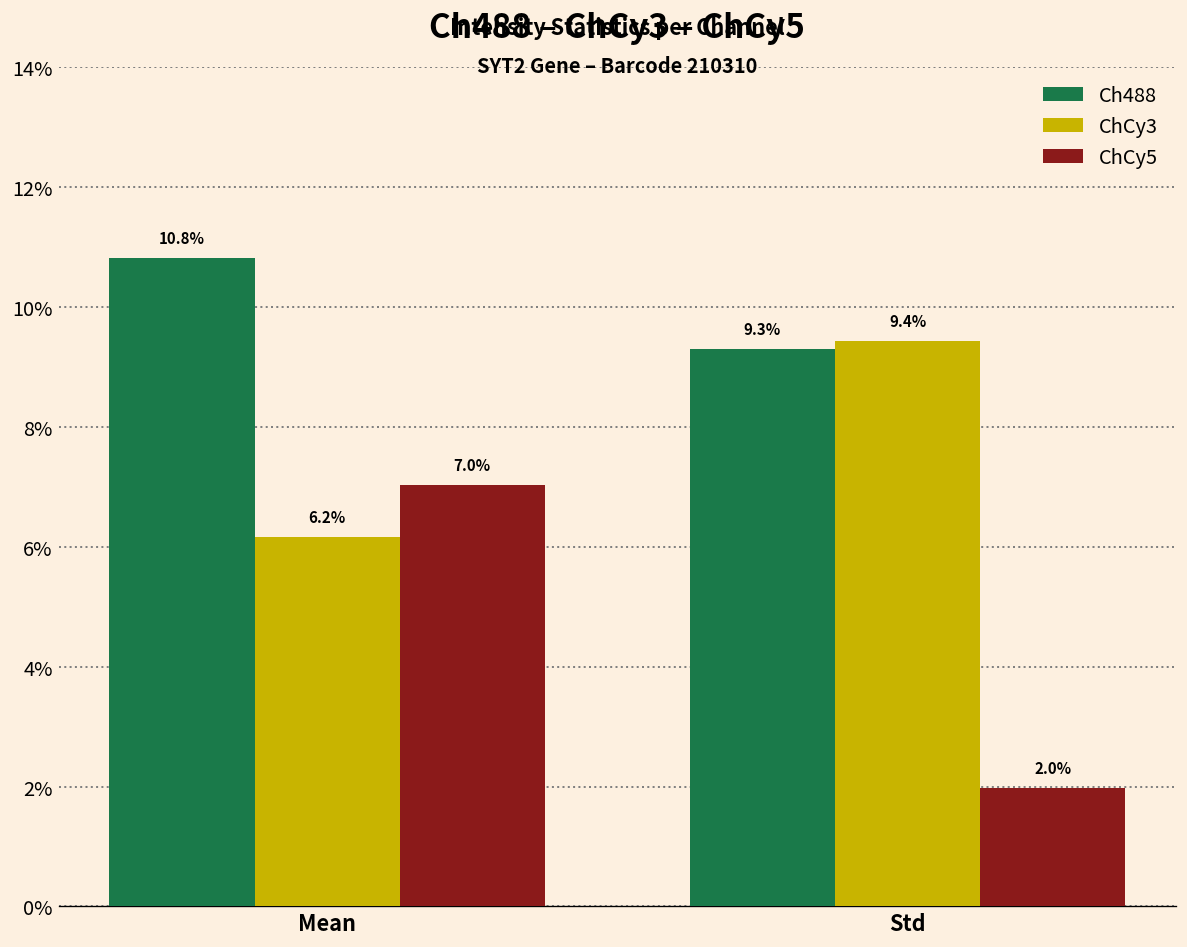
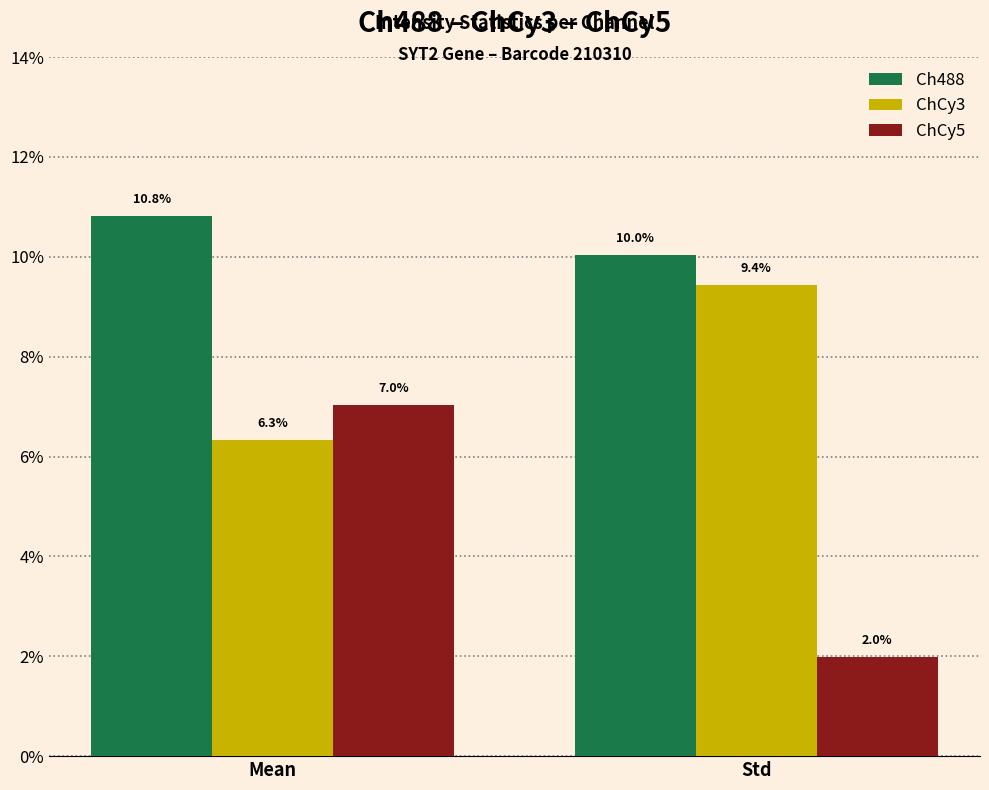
ChCy3, Mean: 6.2% -> 6.3%
Ch488, Std: 9.3% -> 10.0%
